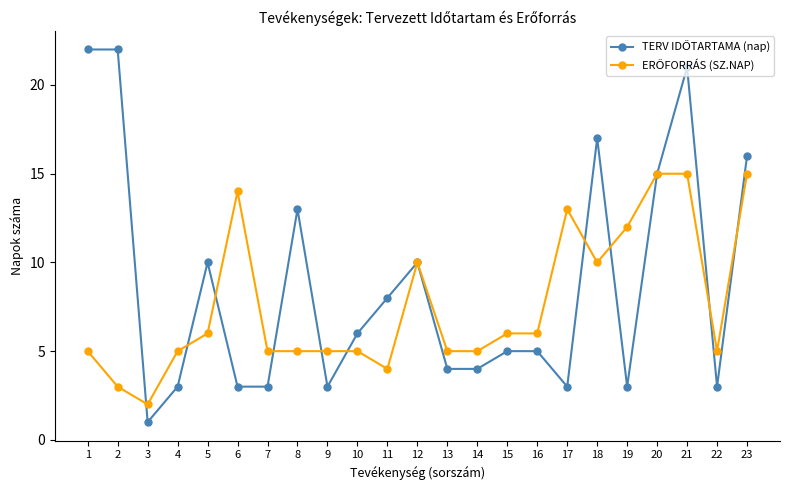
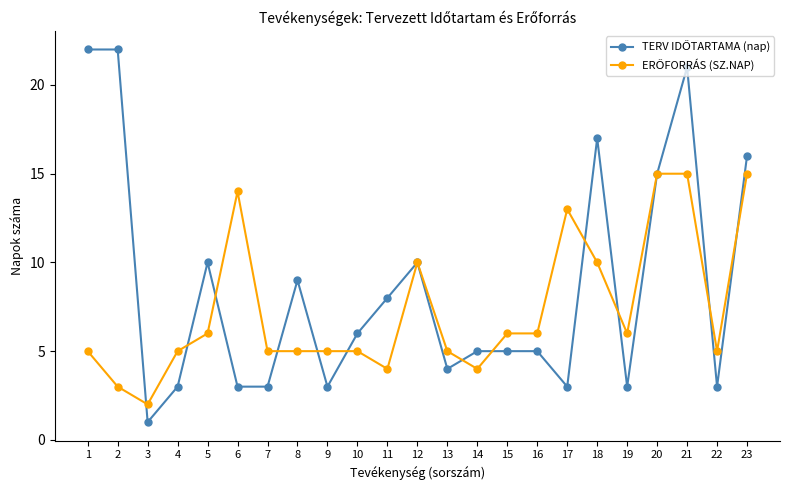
TERV IDŐTARTAMA (nap), 8: 13 -> 9
TERV IDŐTARTAMA (nap), 14: 4 -> 5
ERŐFORRÁS (SZ.NAP), 14: 5 -> 4
ERŐFORRÁS (SZ.NAP), 19: 12 -> 6
